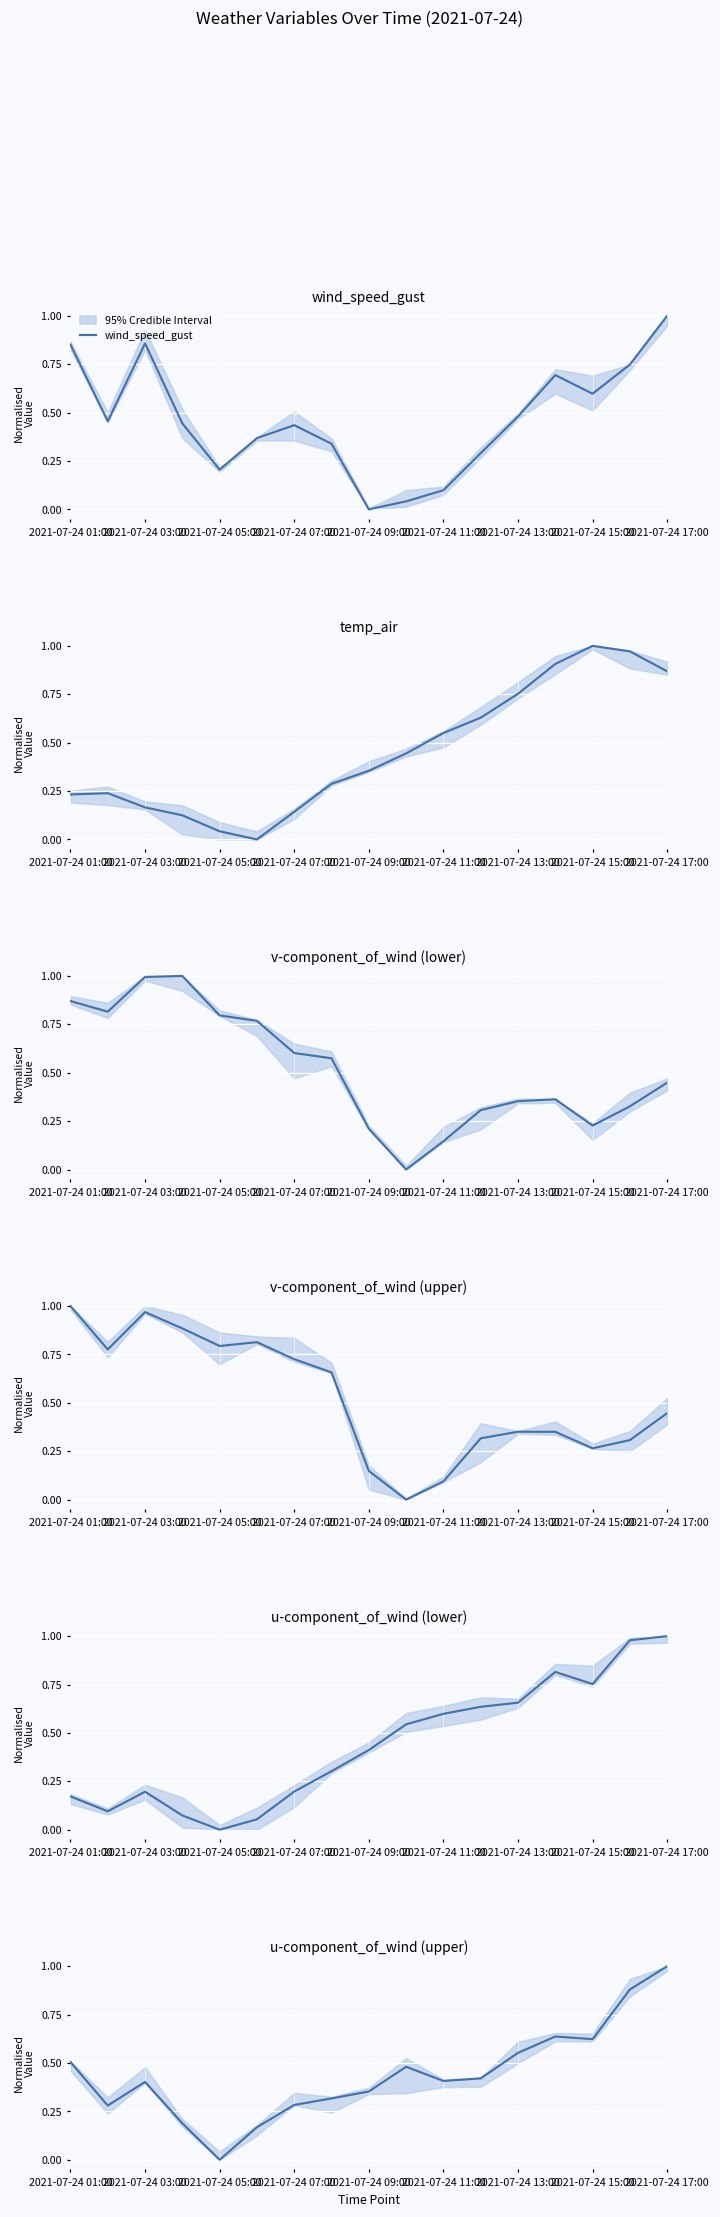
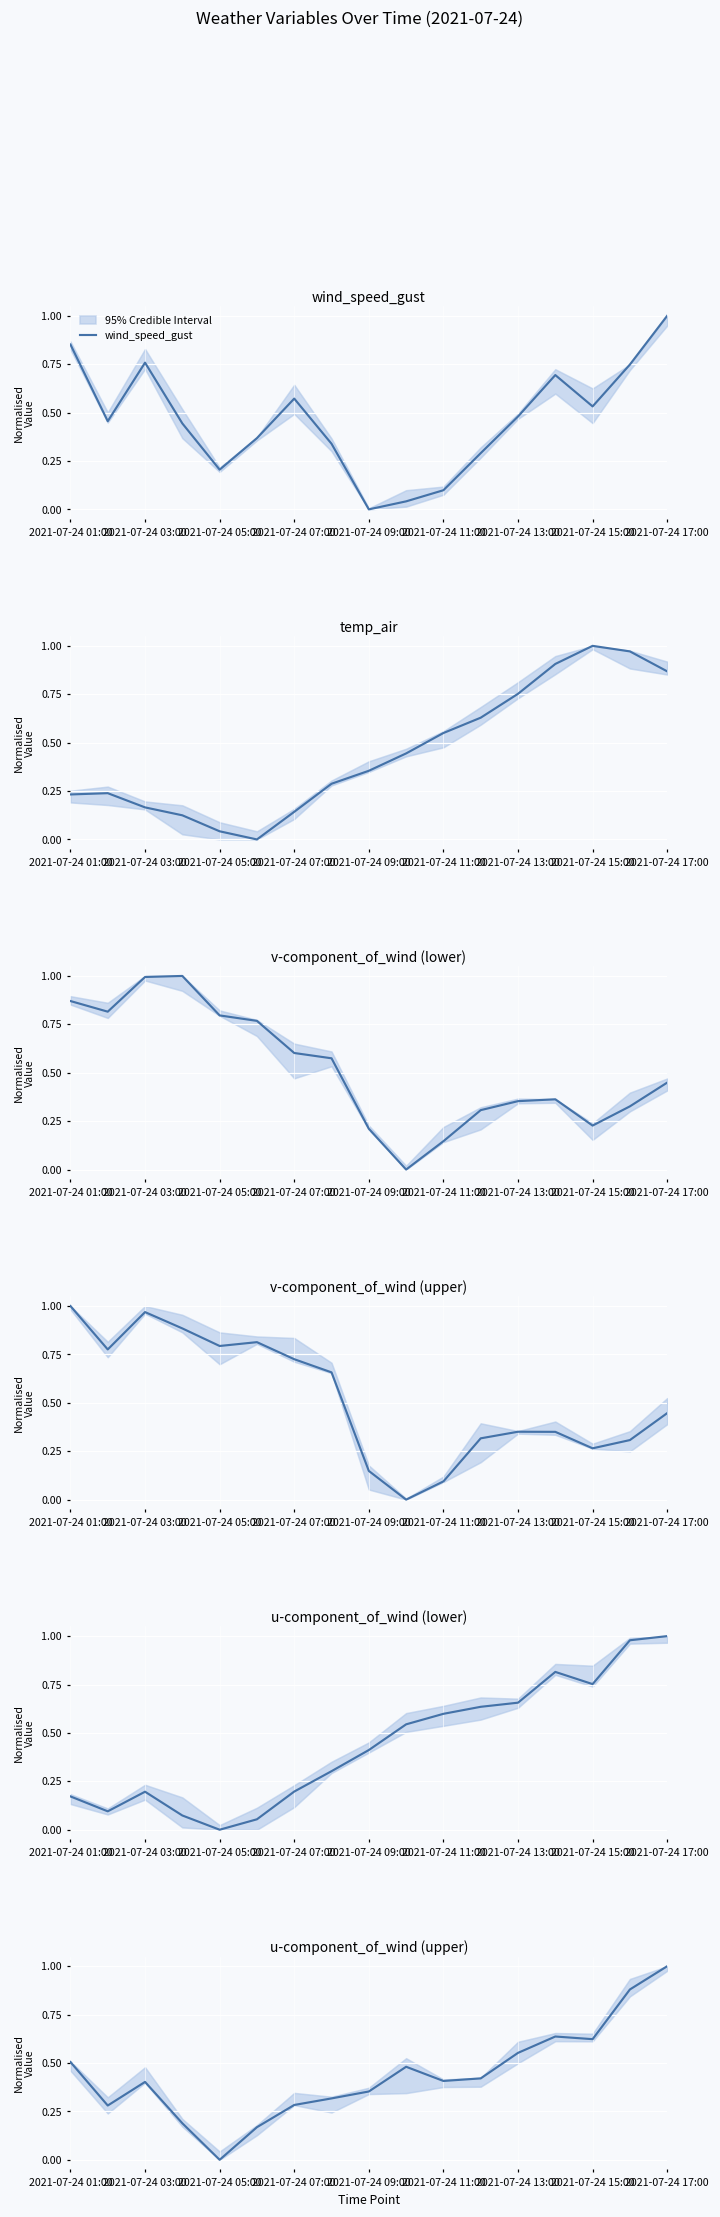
wind_speed_gust, wind_speed_gust, 2021-07-24 03:00: 0.86 -> 0.76
wind_speed_gust, wind_speed_gust, 2021-07-24 07:00: 0.43 -> 0.57
wind_speed_gust, wind_speed_gust, 2021-07-24 15:00: 0.60 -> 0.53
